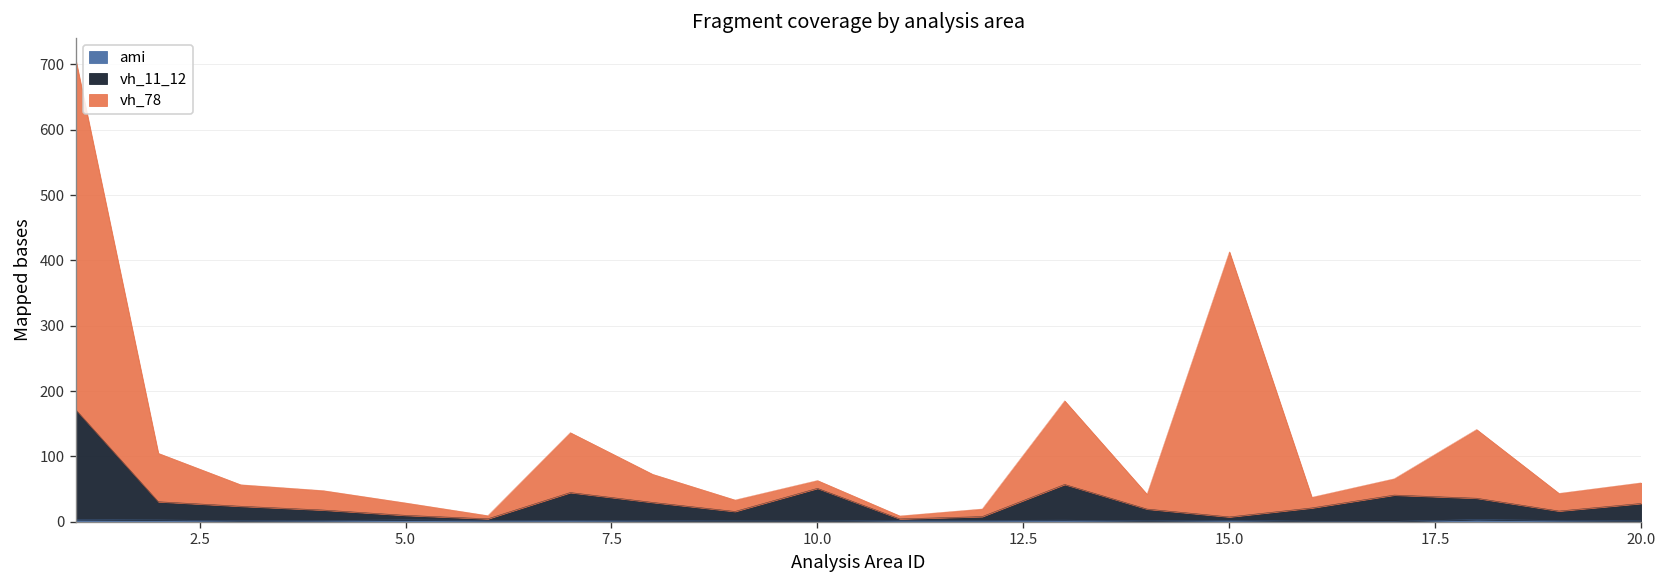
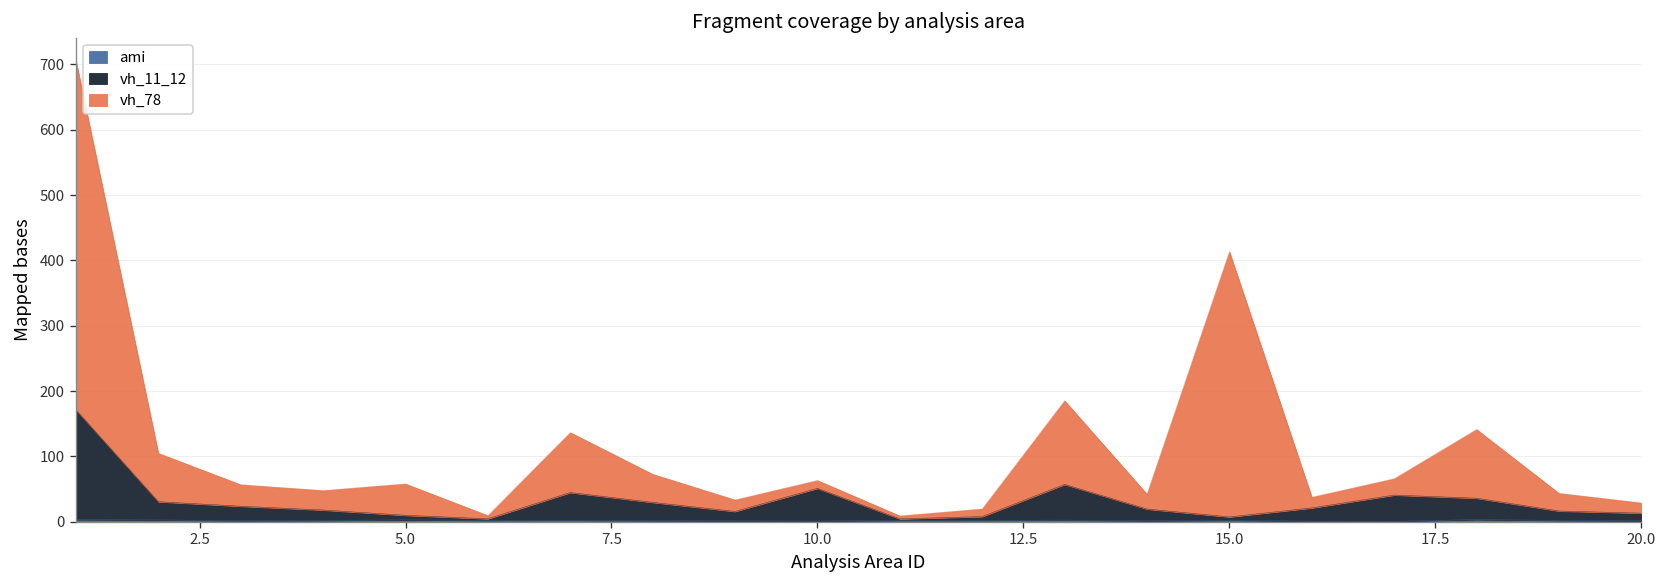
vh_78, 5.0: 20 -> 50
vh_11_12, 20.0: 30 -> 10
vh_78, 20.0: 30 -> 20
